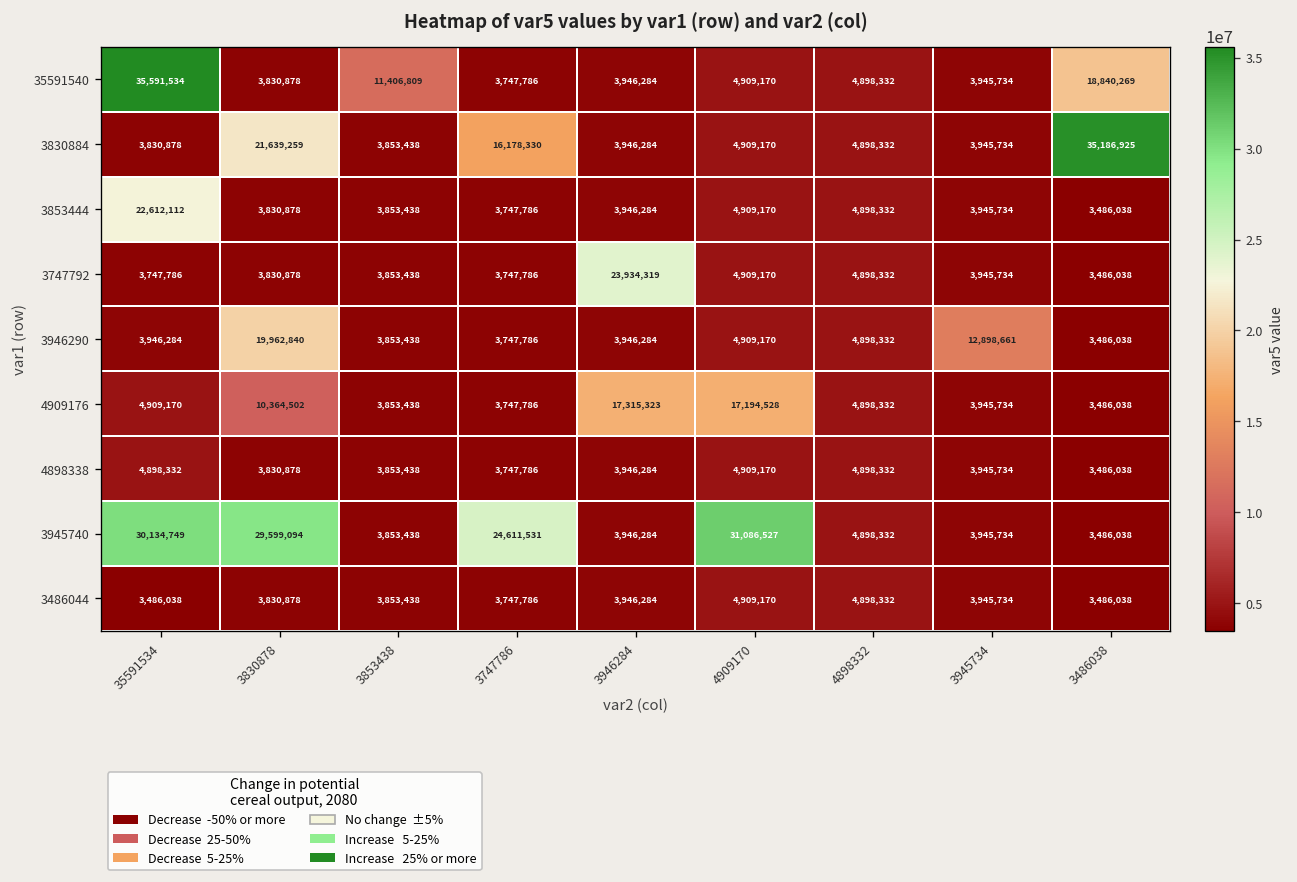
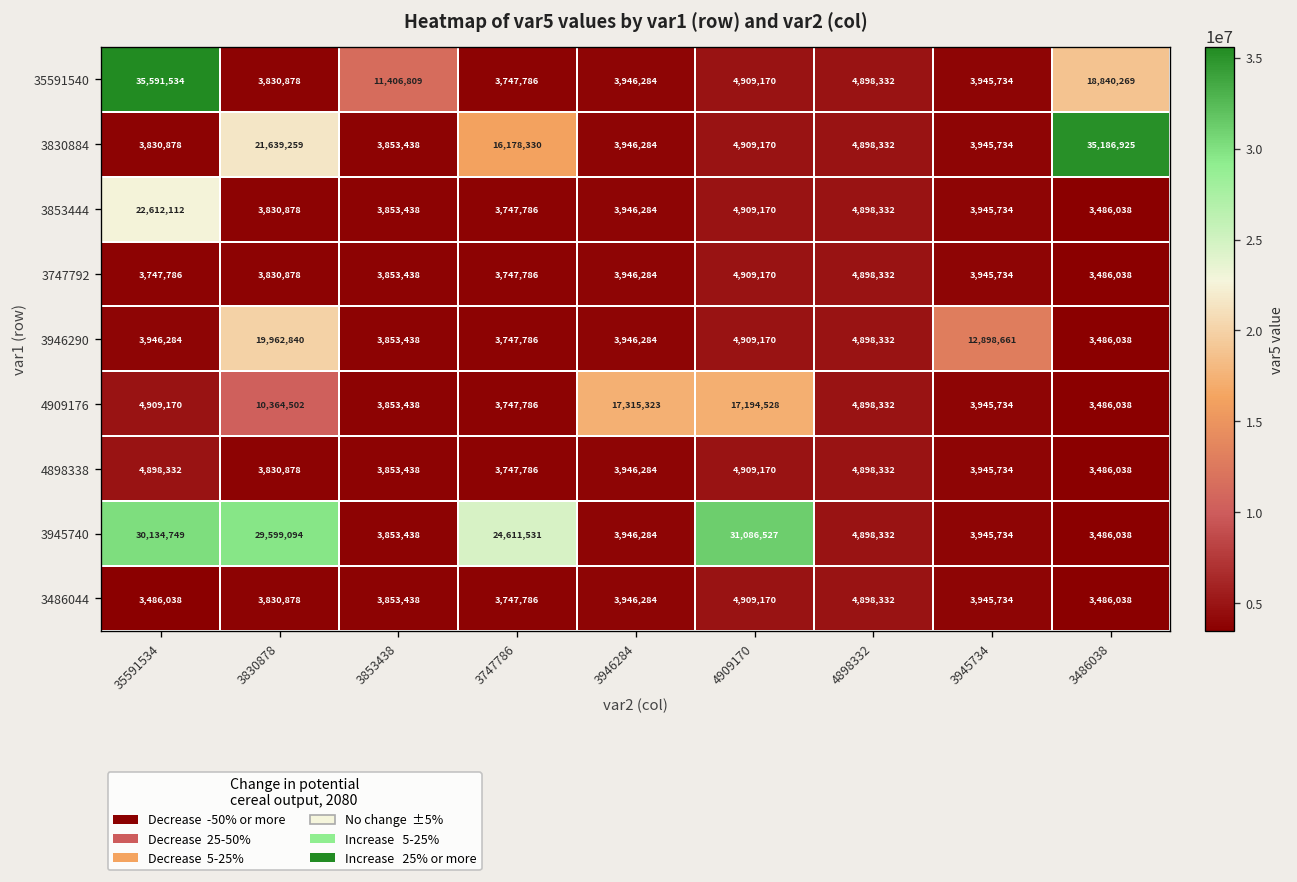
3747792, 3946284: 23,934,319 -> 3,946,284
